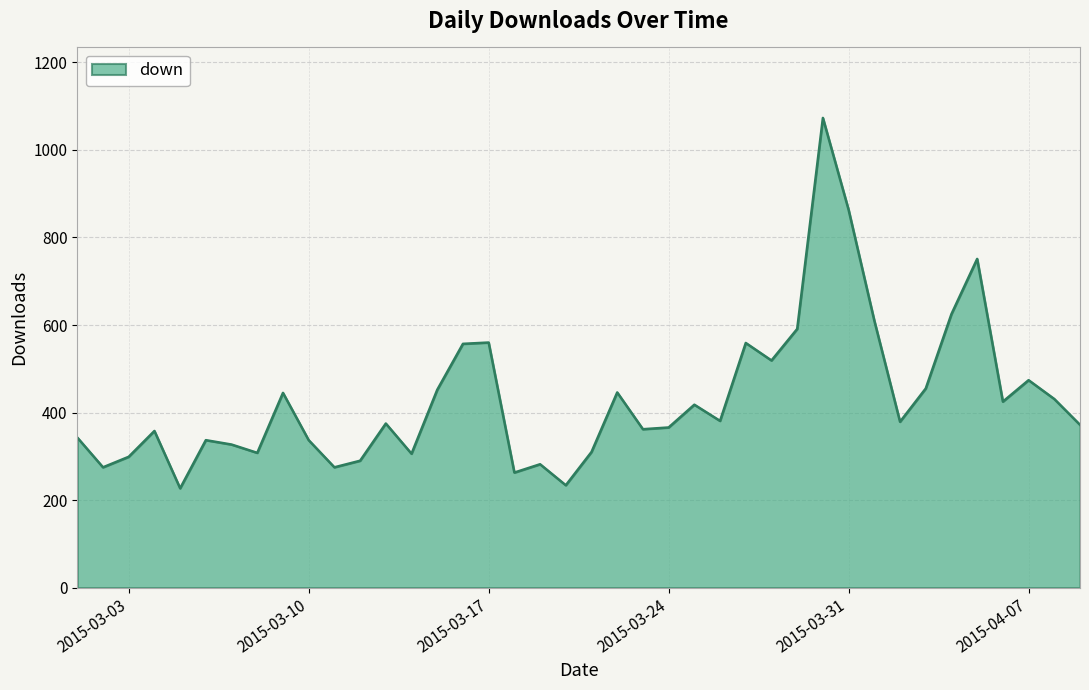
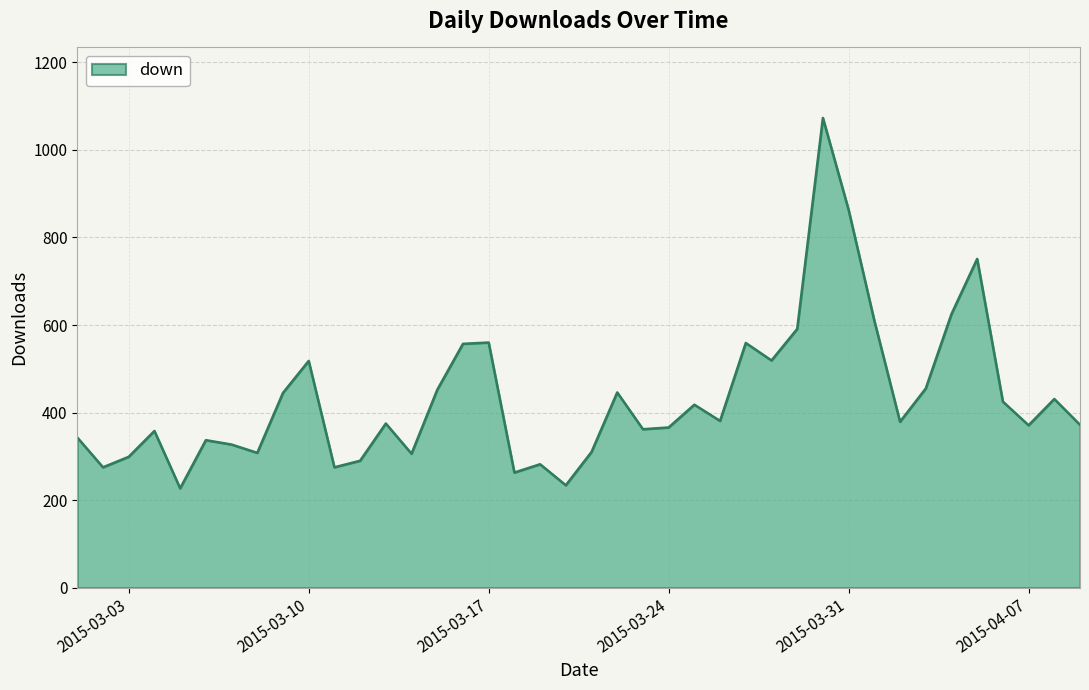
2015-03-10: 340 -> 520
2015-04-07: 470 -> 370
